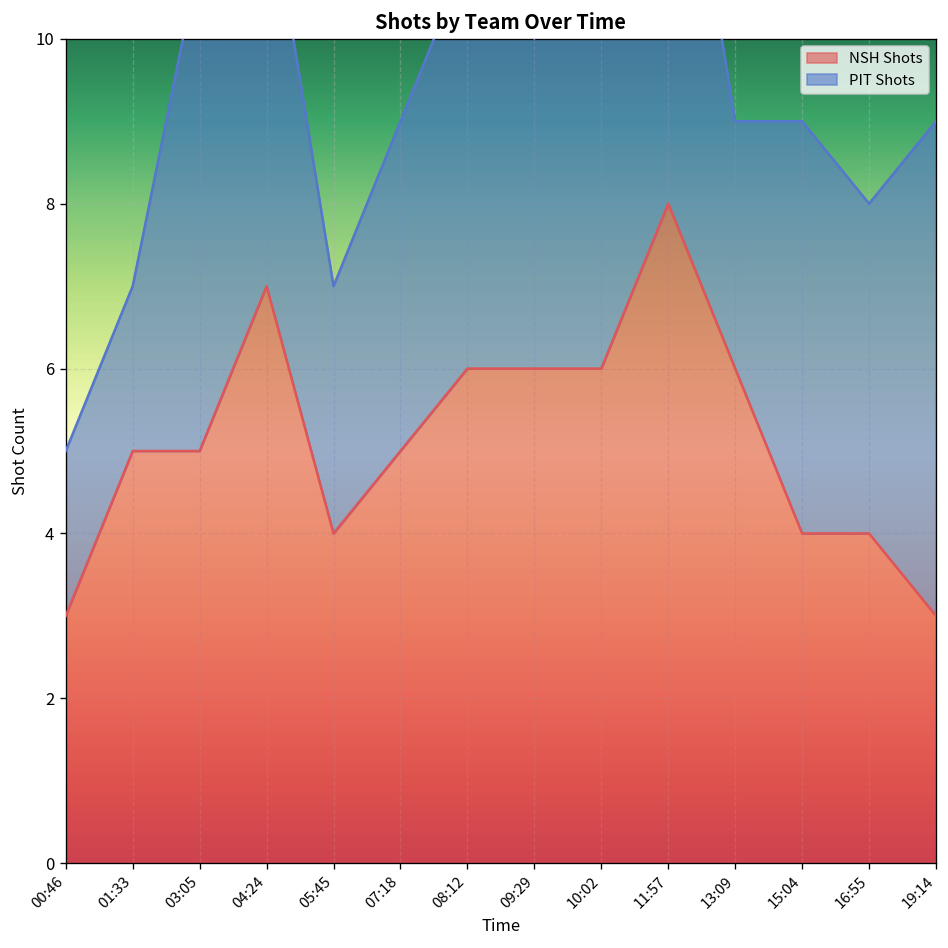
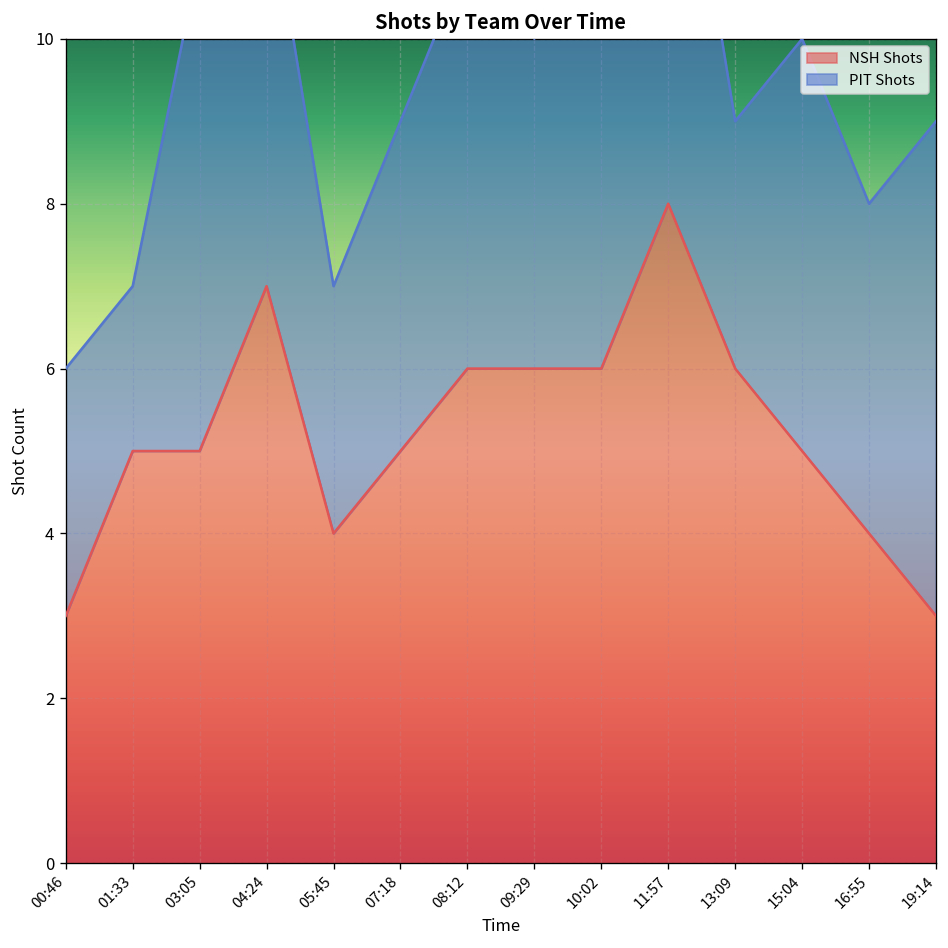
PIT Shots, 00:46: 2 -> 3
NSH Shots, 15:04: 4 -> 5
